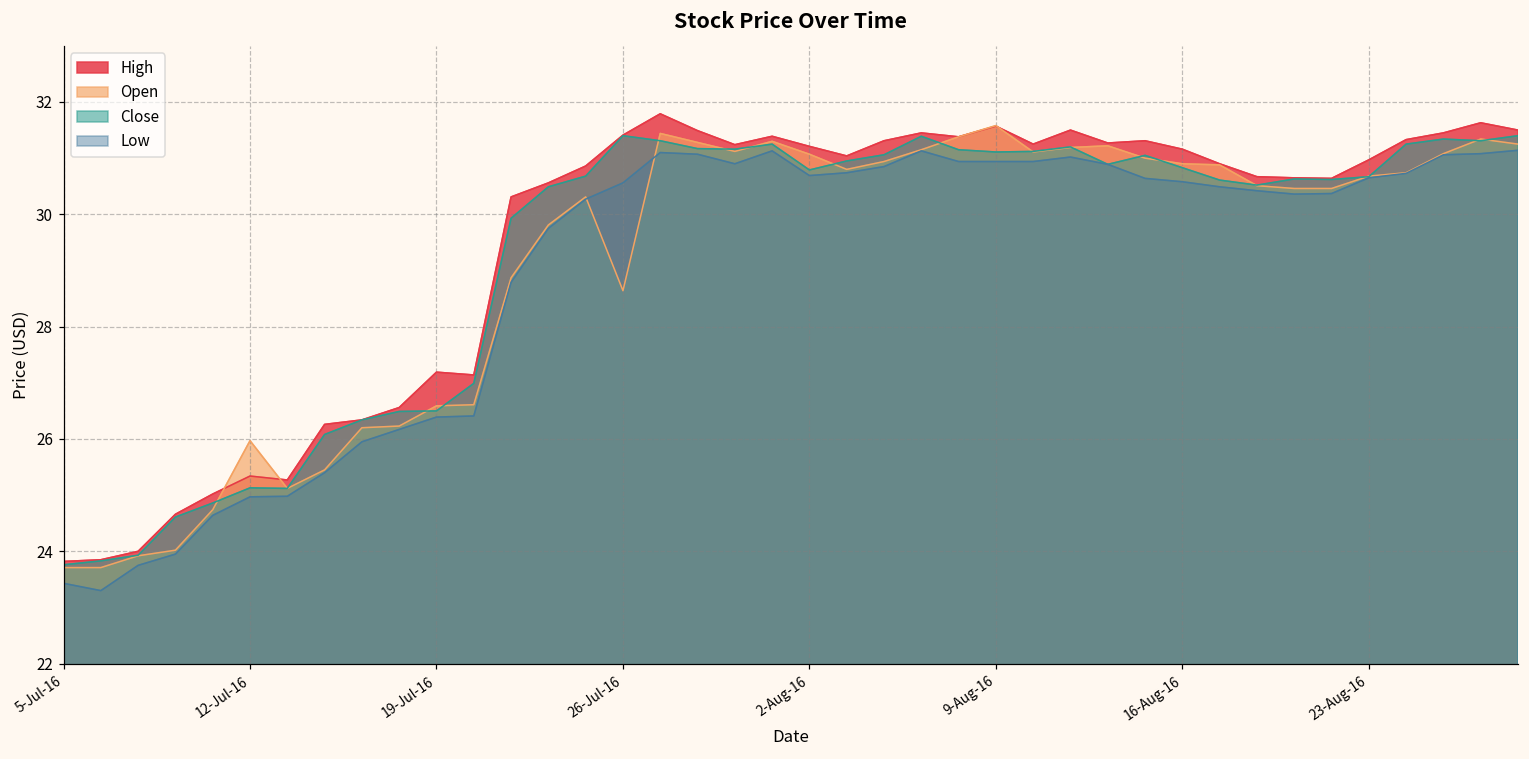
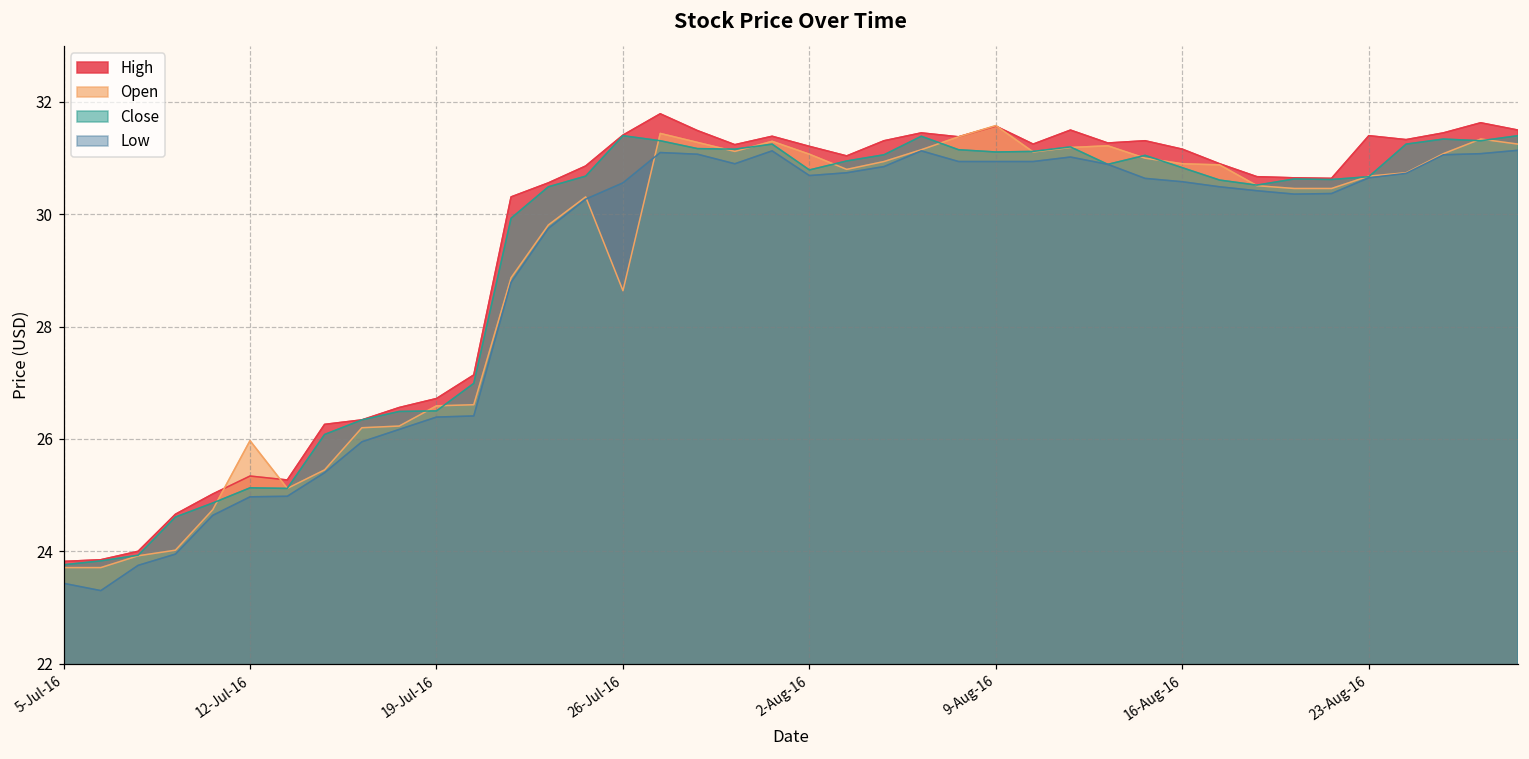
High, 19-Jul-16: 27.2 -> 26.7
High, 23-Aug-16: 31.0 -> 31.4
